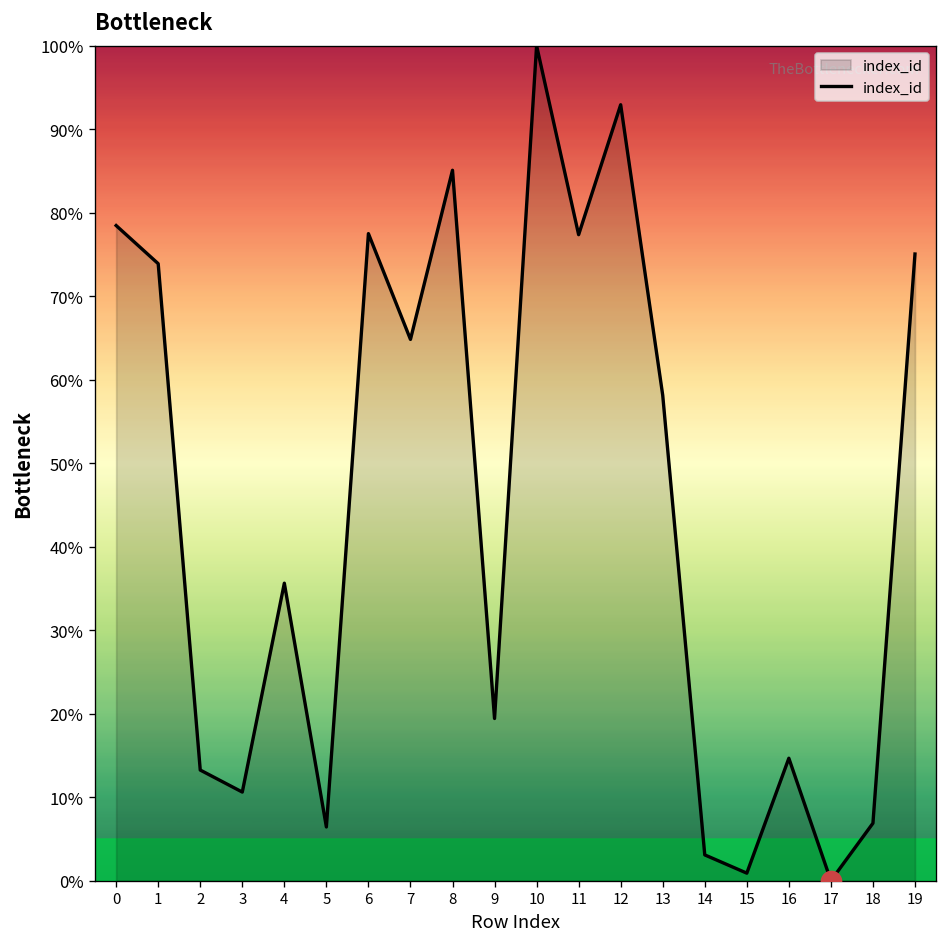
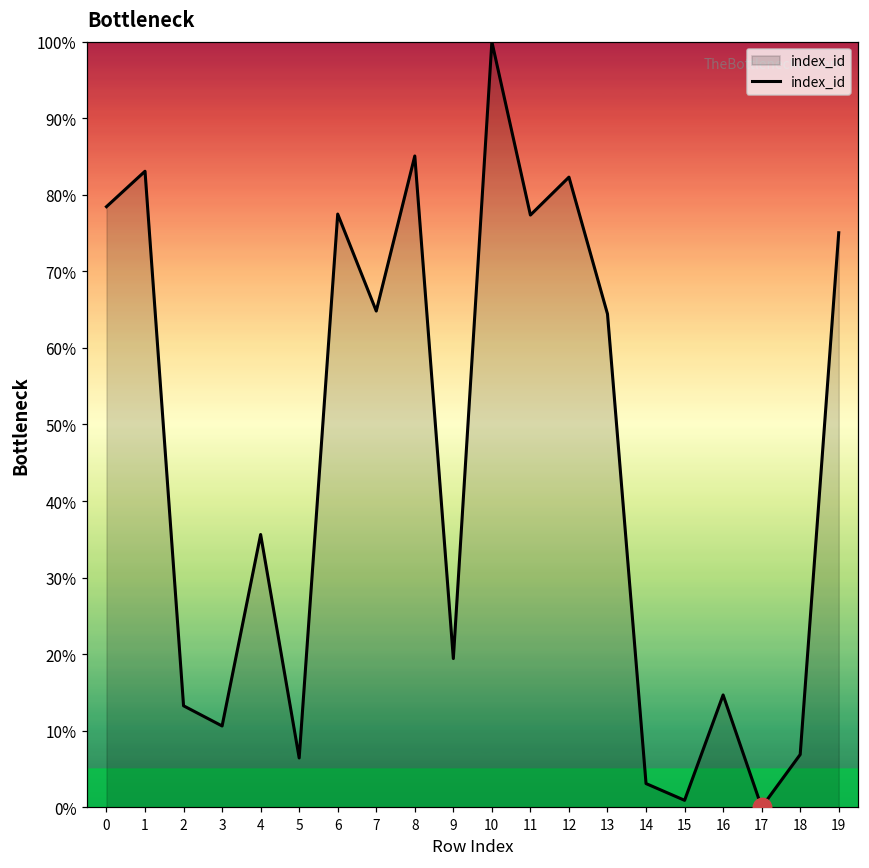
index_id, 1: 74% -> 83%
index_id, 12: 93% -> 82%
index_id, 13: 58% -> 64%
